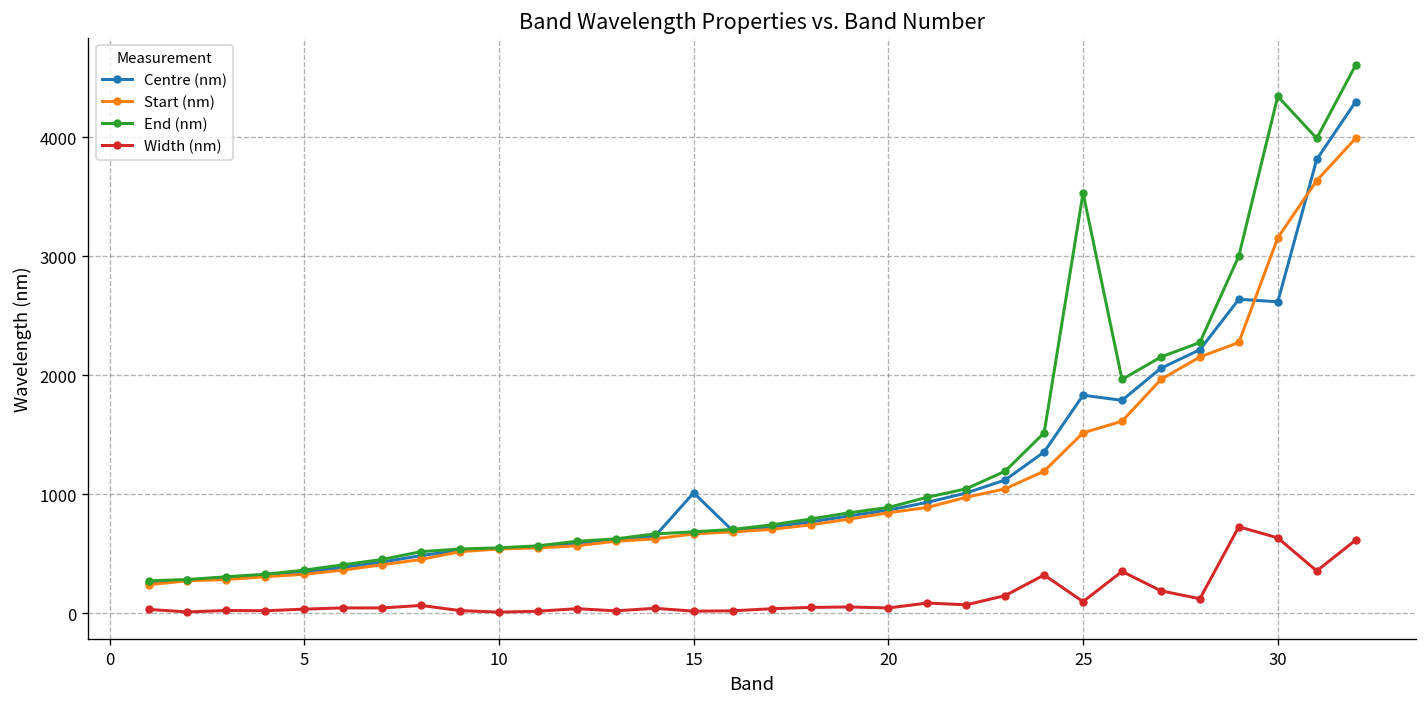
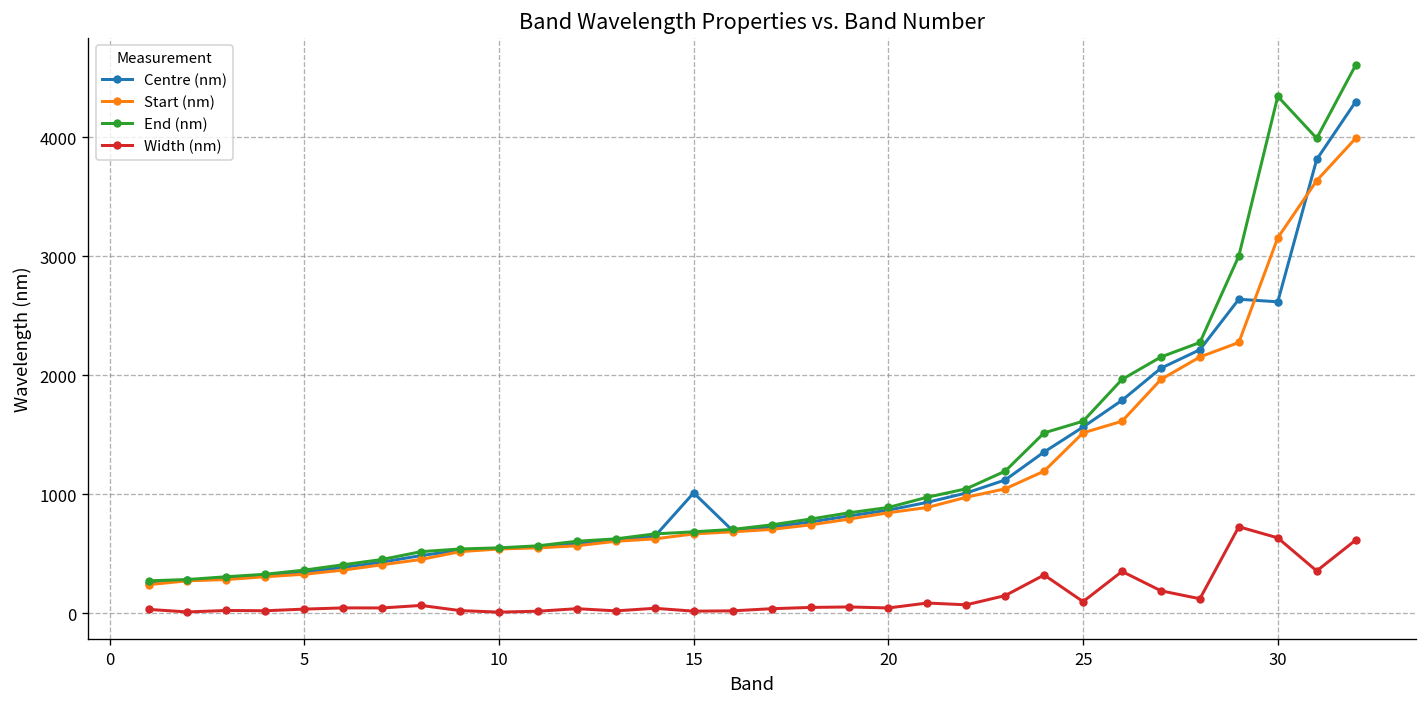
Centre (nm), 25: 1800 -> 1600
End (nm), 25: 3500 -> 1600
